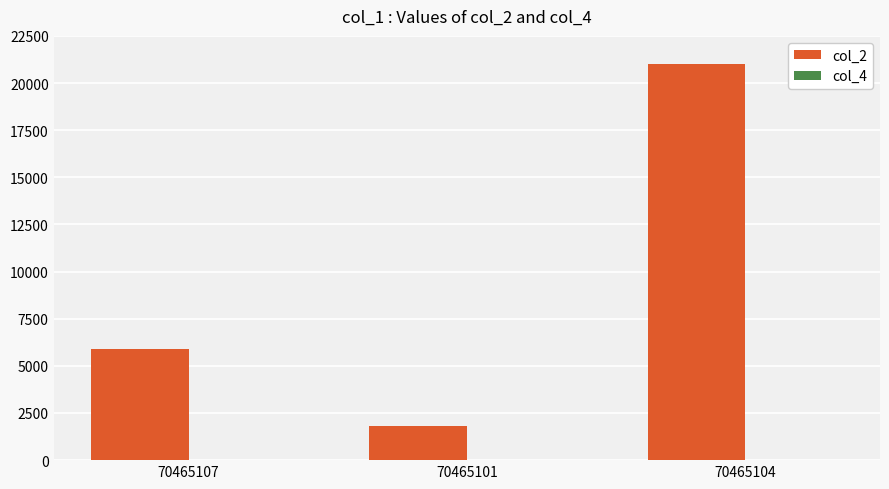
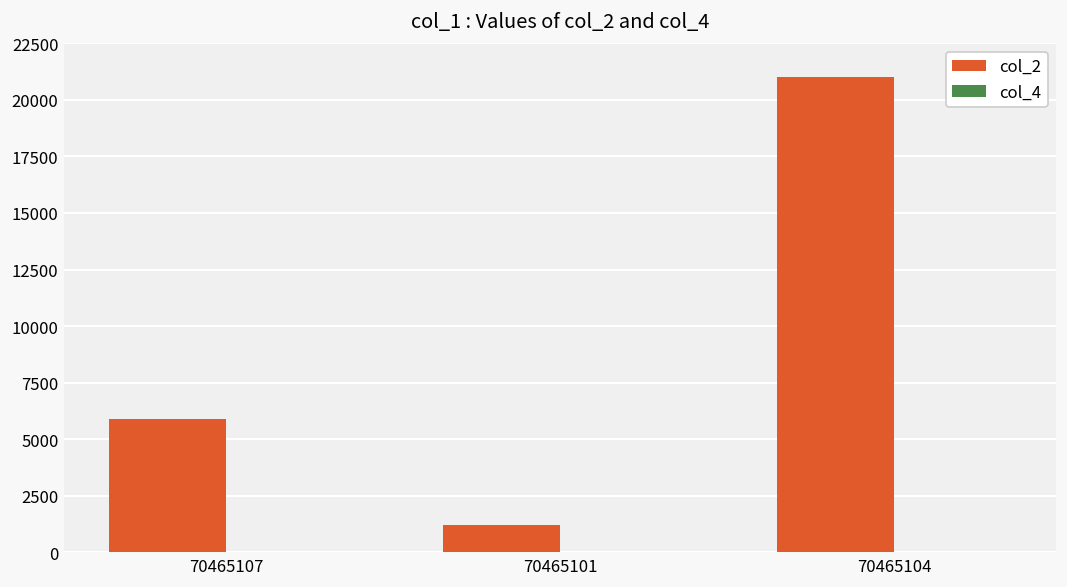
col_2, 70465101: 1800 -> 1200
